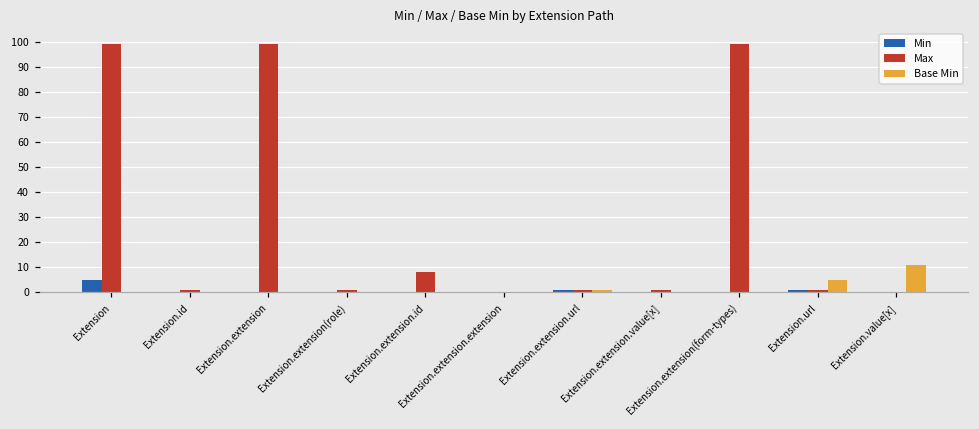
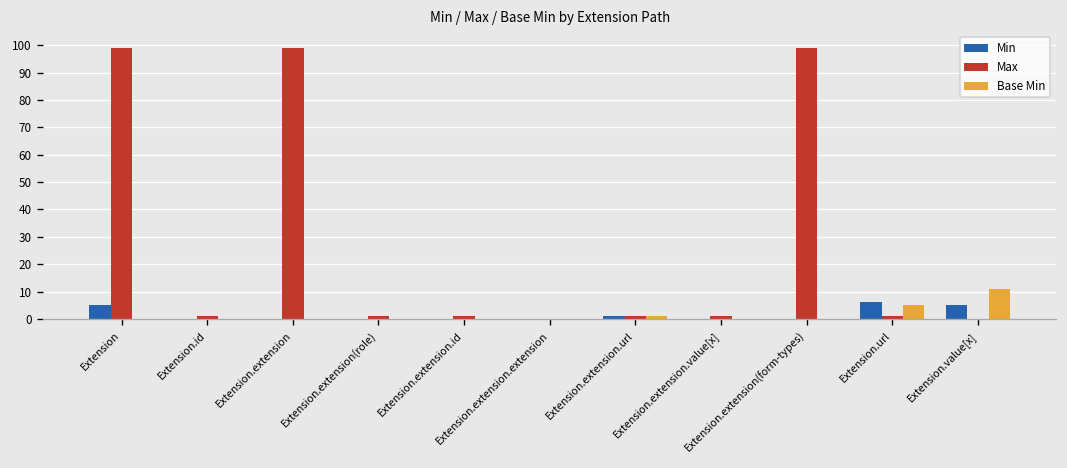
Max, Extension.extension.id: 8 -> 1
Min, Extension.url: 1 -> 6
Min, Extension.value[x]: 0 -> 5
